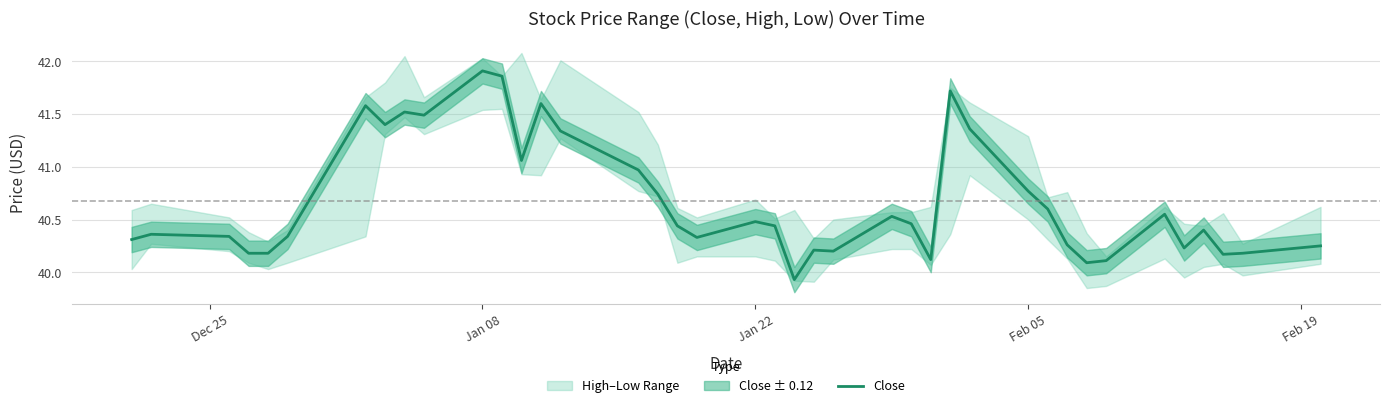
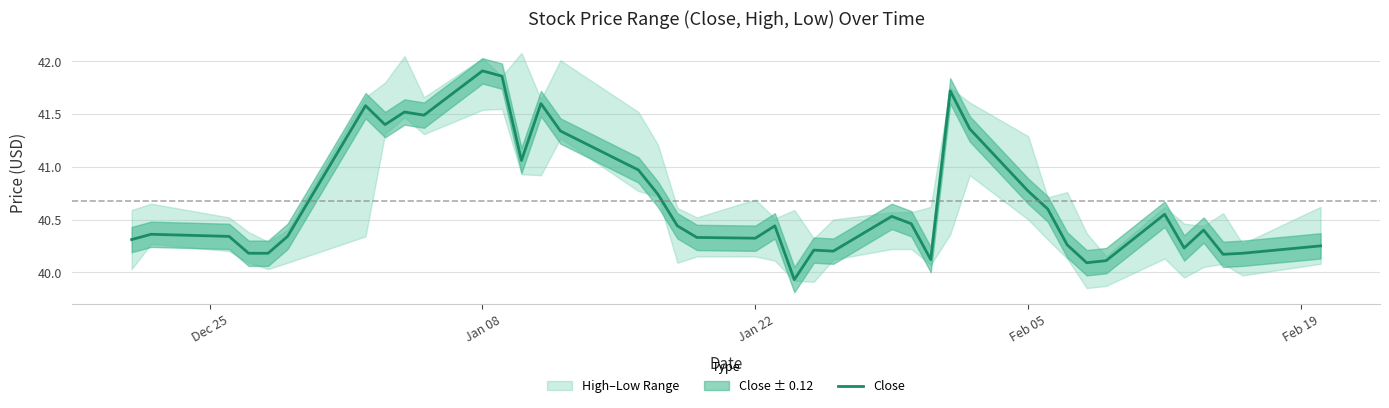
Close, Jan 22: 40.48 -> 40.32
